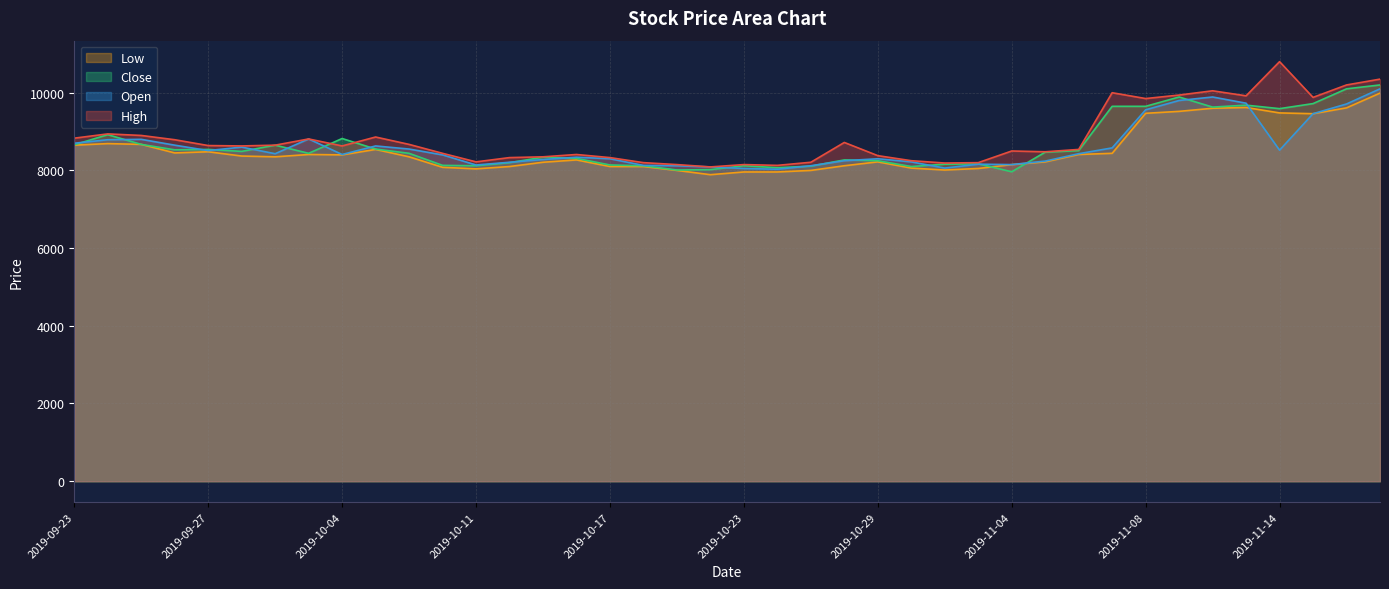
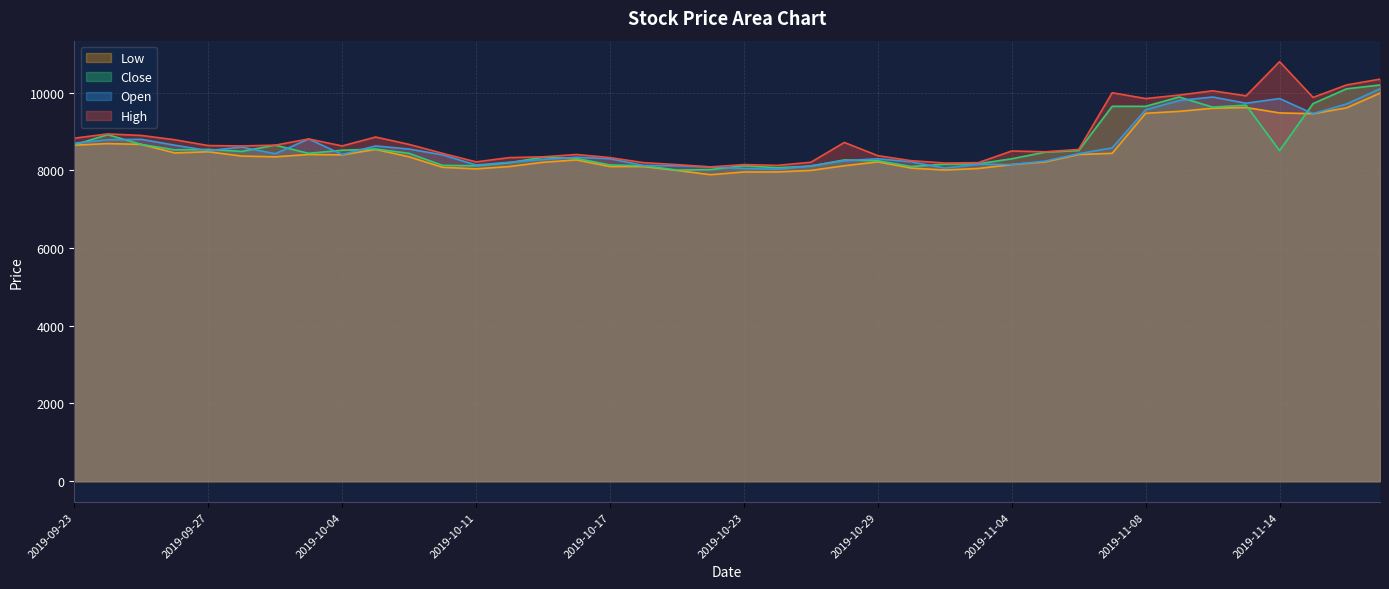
Close, 2019-10-04: 8800 -> 8500
Close, 2019-11-04: 8000 -> 8300
Close, 2019-11-14: 9600 -> 8500
Open, 2019-11-14: 8500 -> 9900
